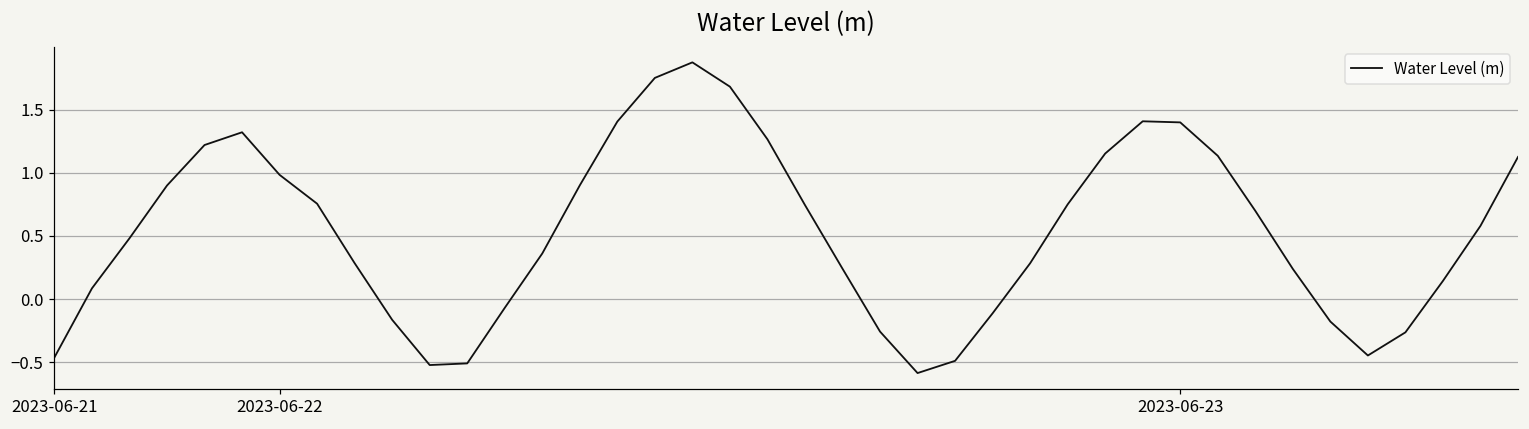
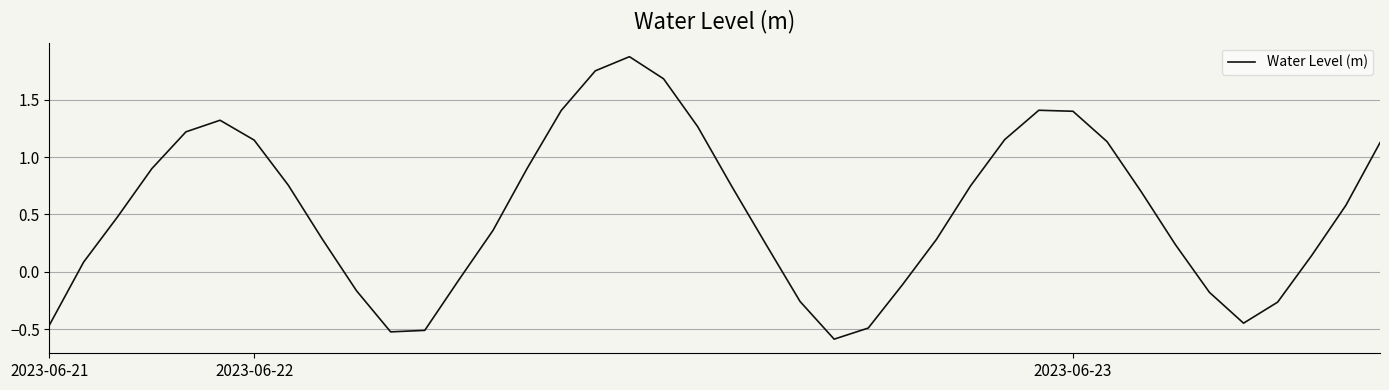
2023-06-22: 0.98 -> 1.15
